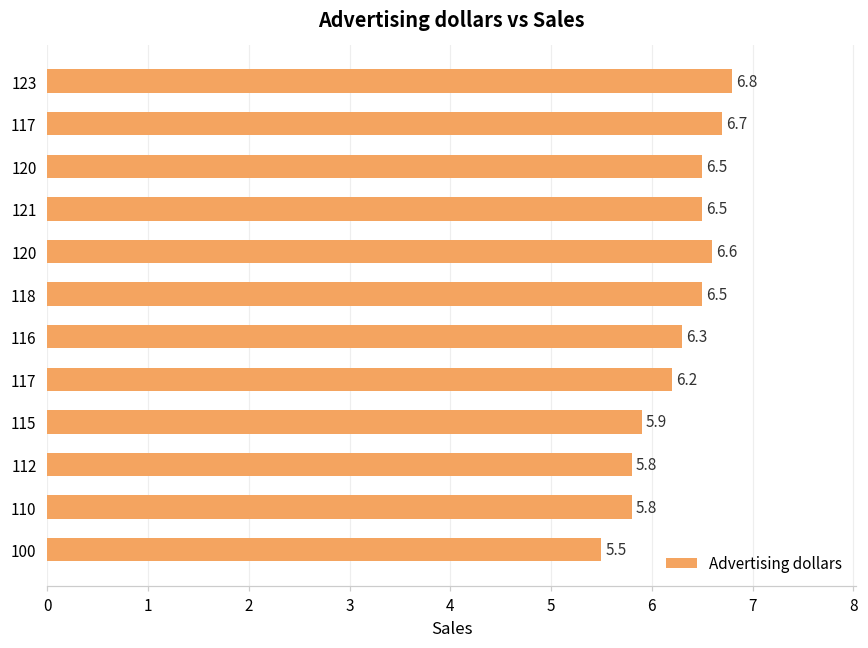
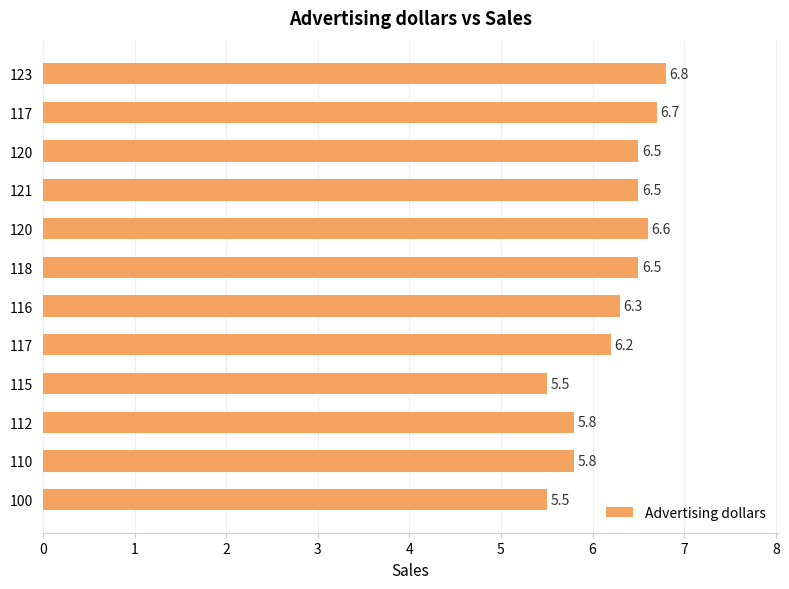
115: 5.9 -> 5.5
